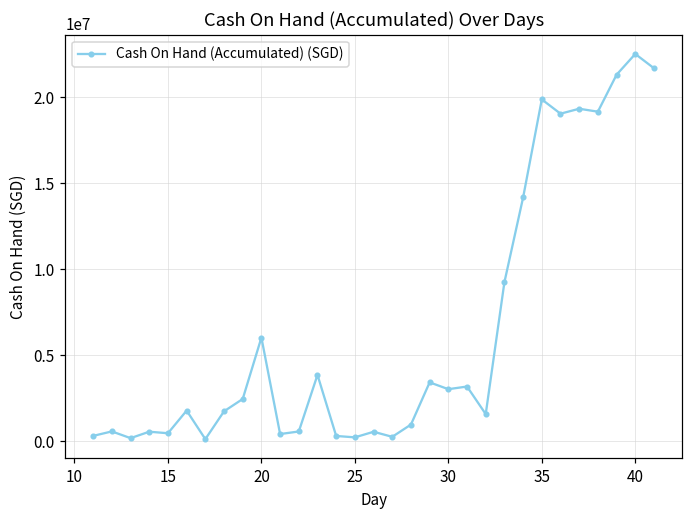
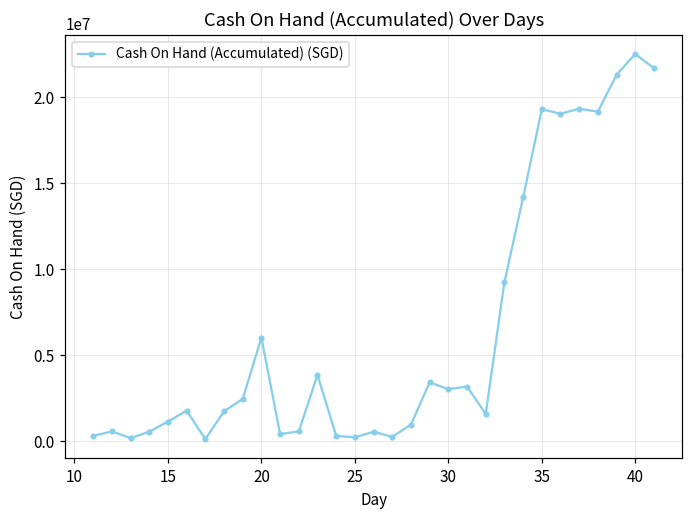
15: 500000 -> 1100000
35: 19900000 -> 19300000
